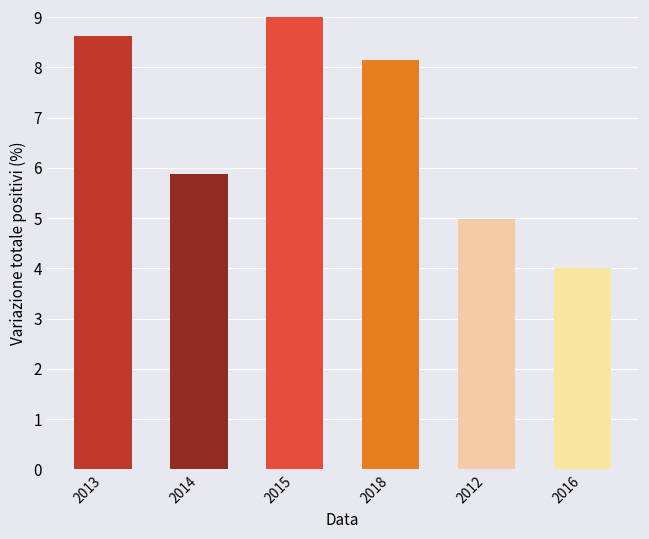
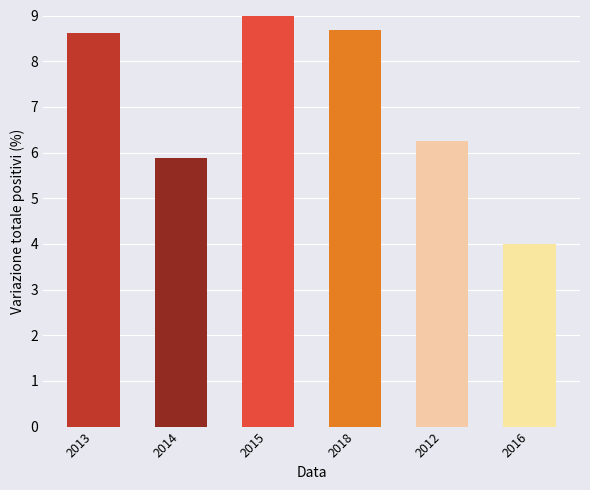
2018: 8.1 -> 8.7
2012: 5.0 -> 6.3
